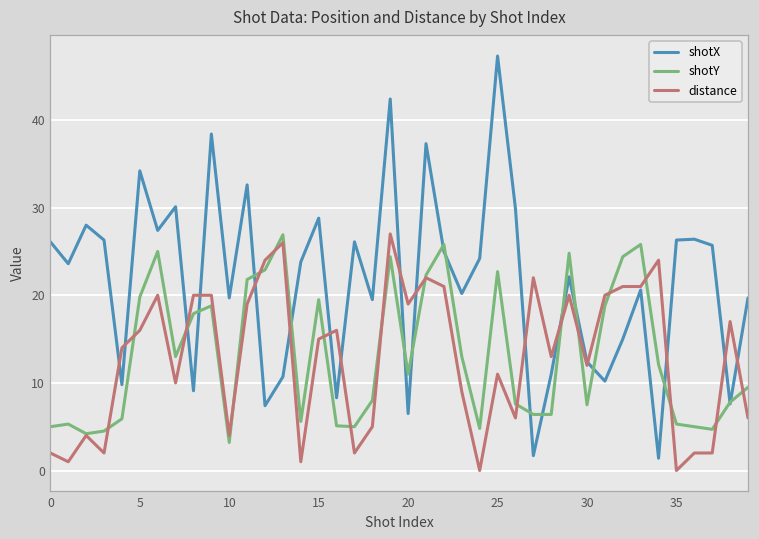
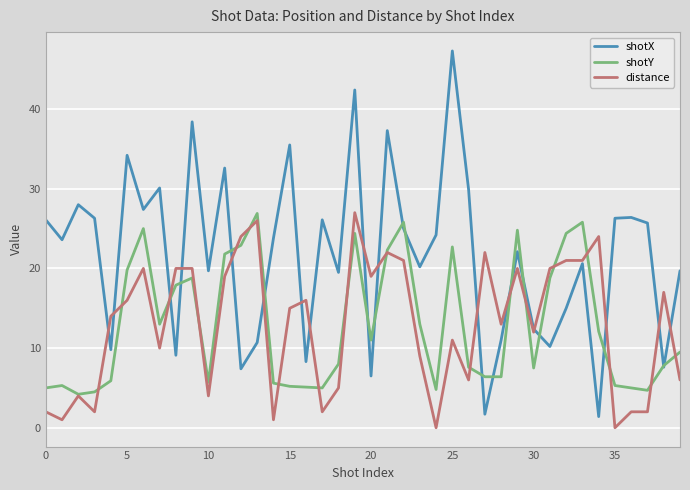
shotY, 10: 3 -> 6
shotX, 15: 29 -> 36
shotY, 15: 20 -> 5
